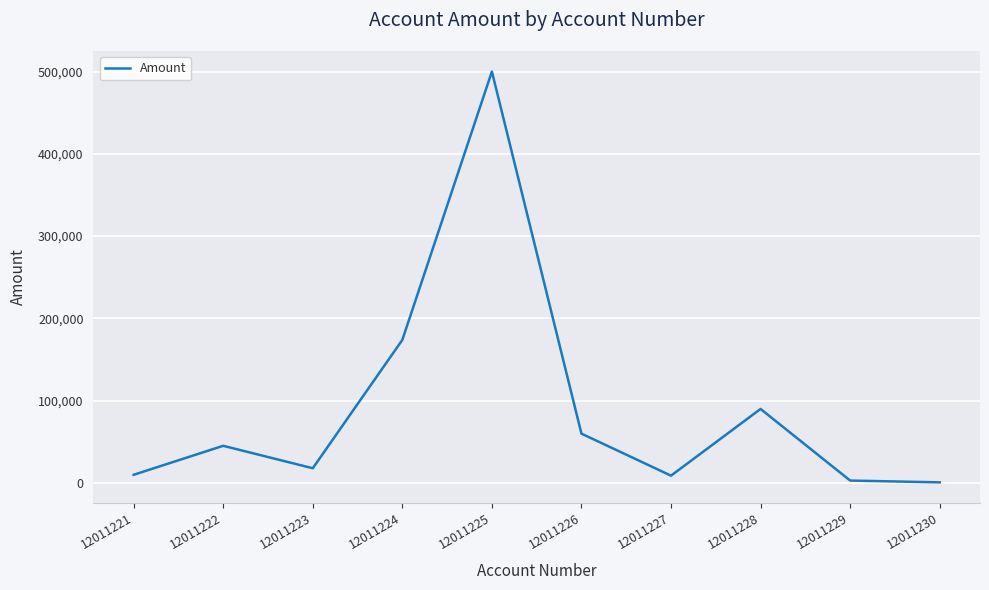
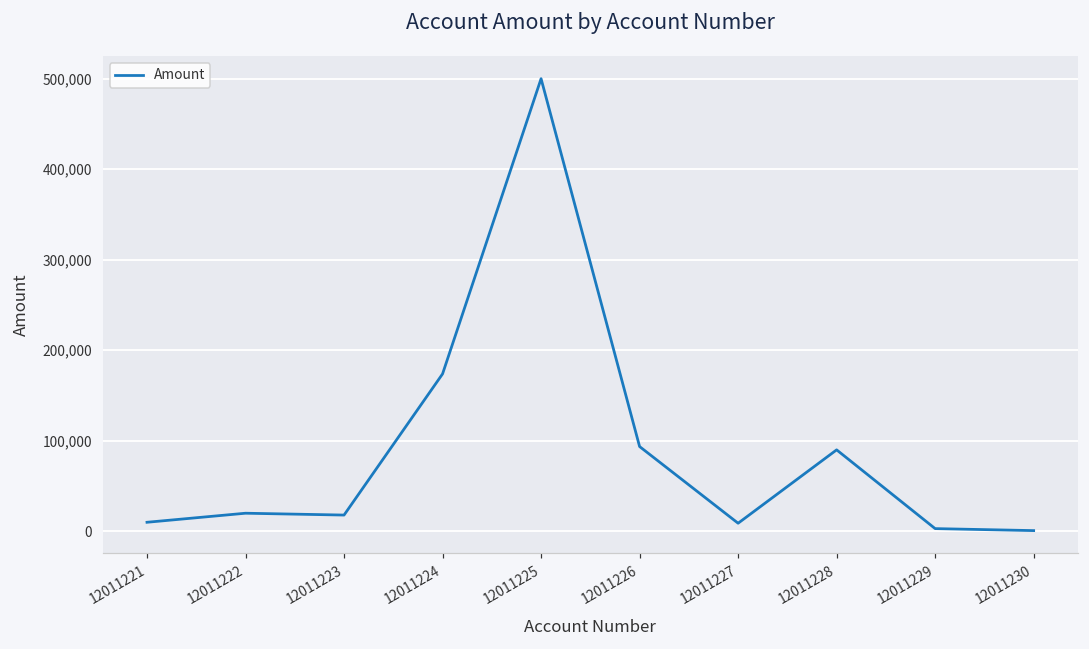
12011222: 50,000 -> 20,000
12011226: 60,000 -> 90,000
